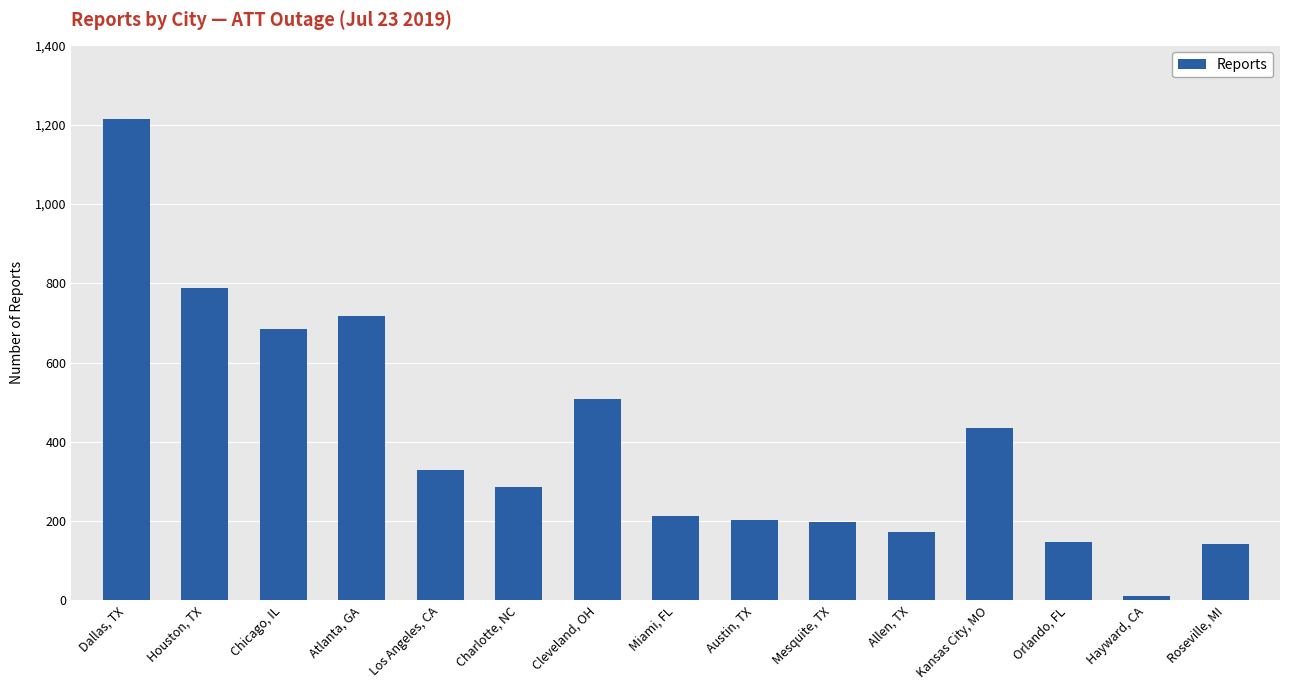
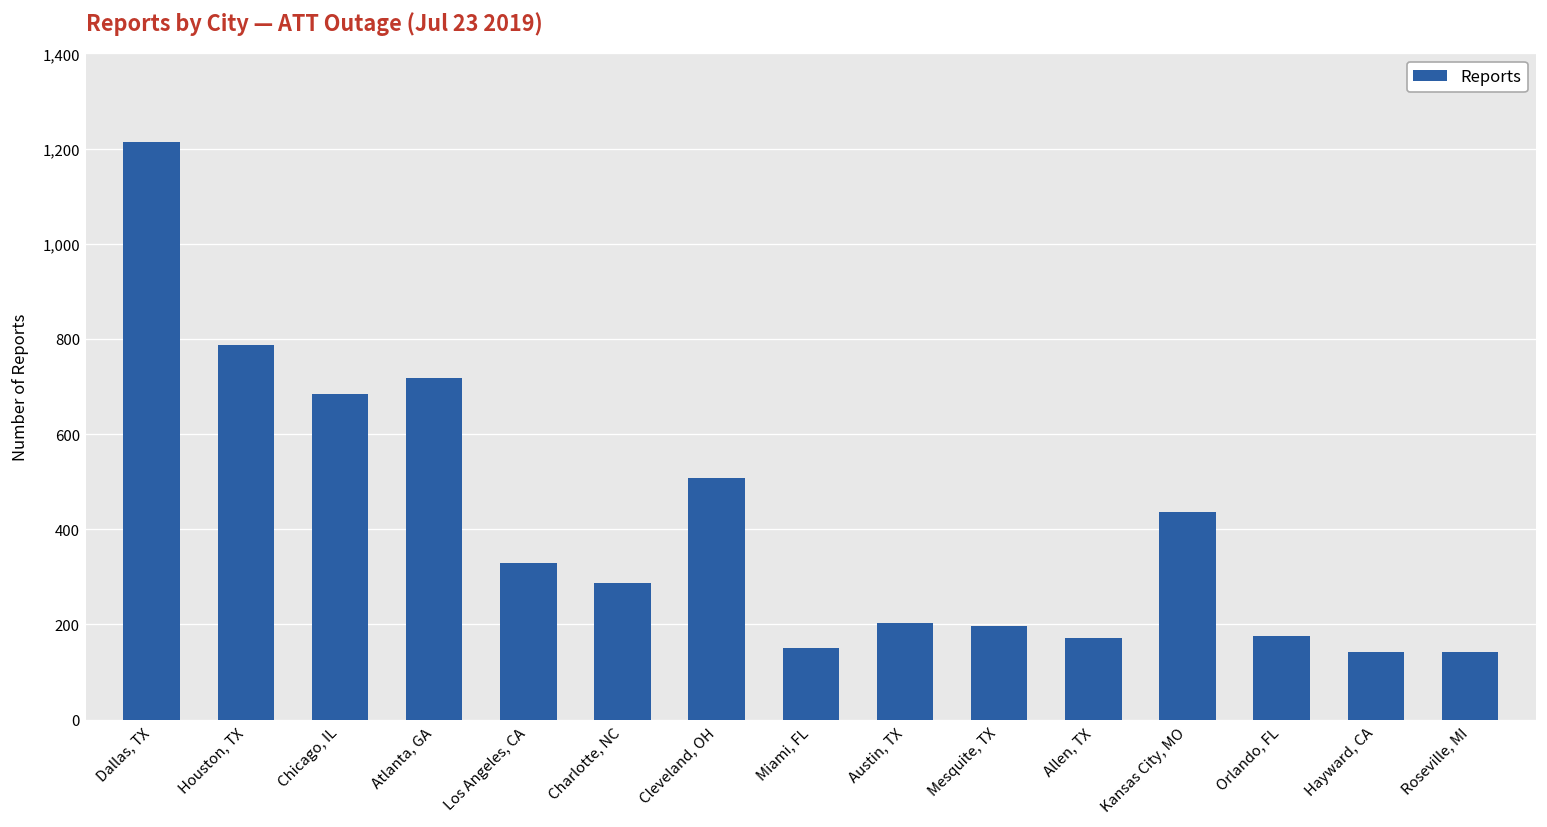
Miami, FL: 210 -> 150
Orlando, FL: 150 -> 180
Hayward, CA: 10 -> 140
